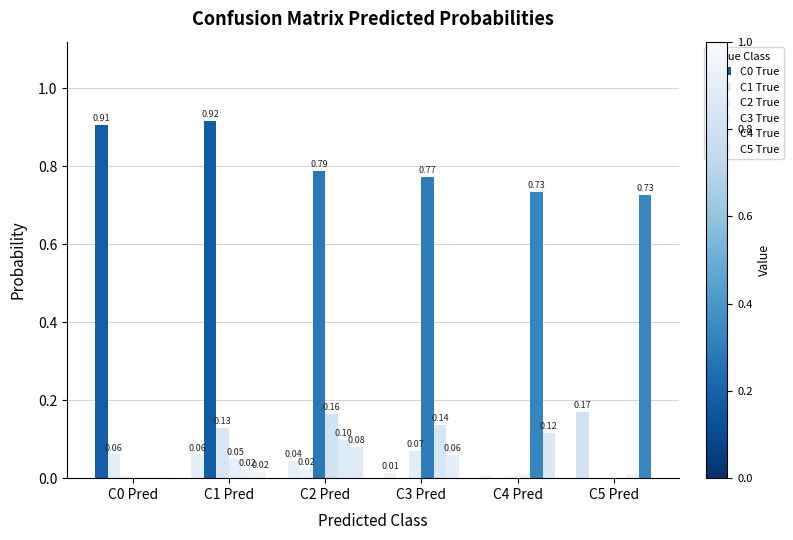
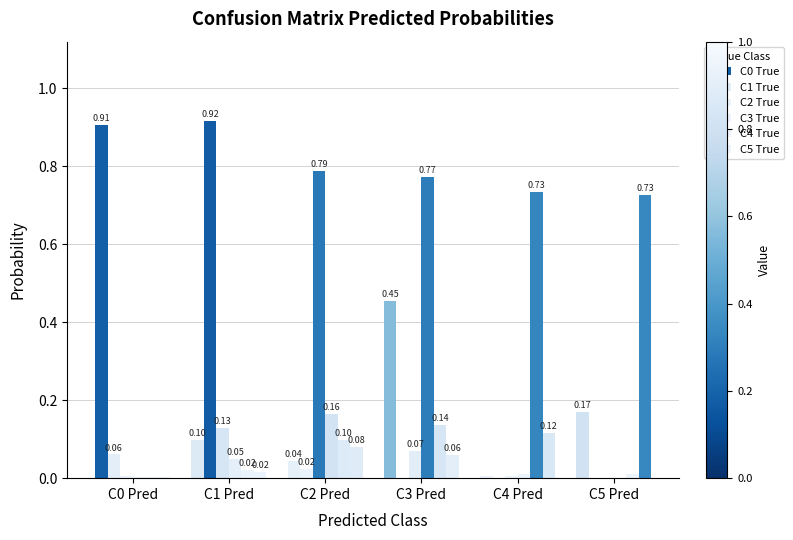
C0 True, C1 Pred: 0.06 -> 0.10
C0 True, C3 Pred: 0.01 -> 0.45
